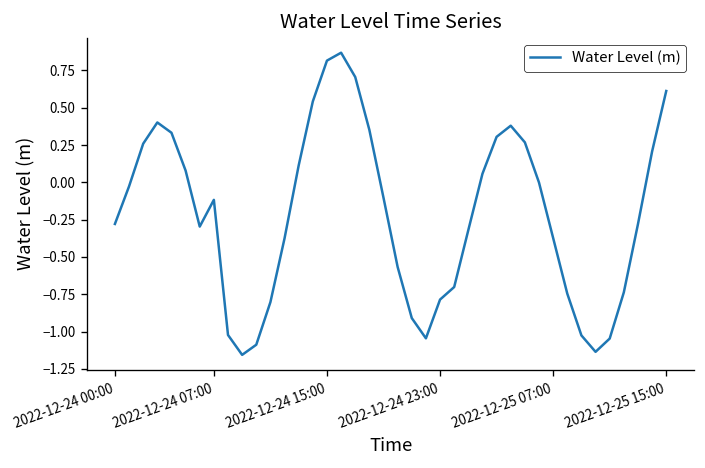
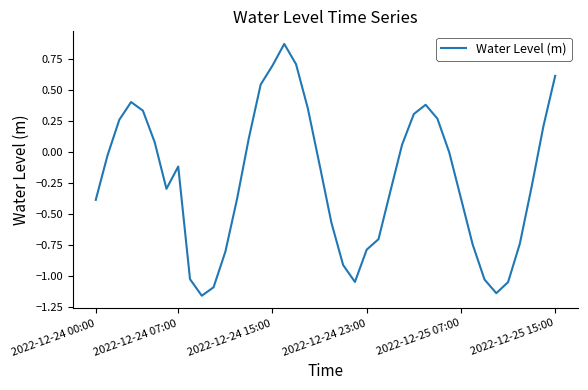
2022-12-24 00:00: -0.28 -> -0.39
2022-12-24 15:00: 0.82 -> 0.69
